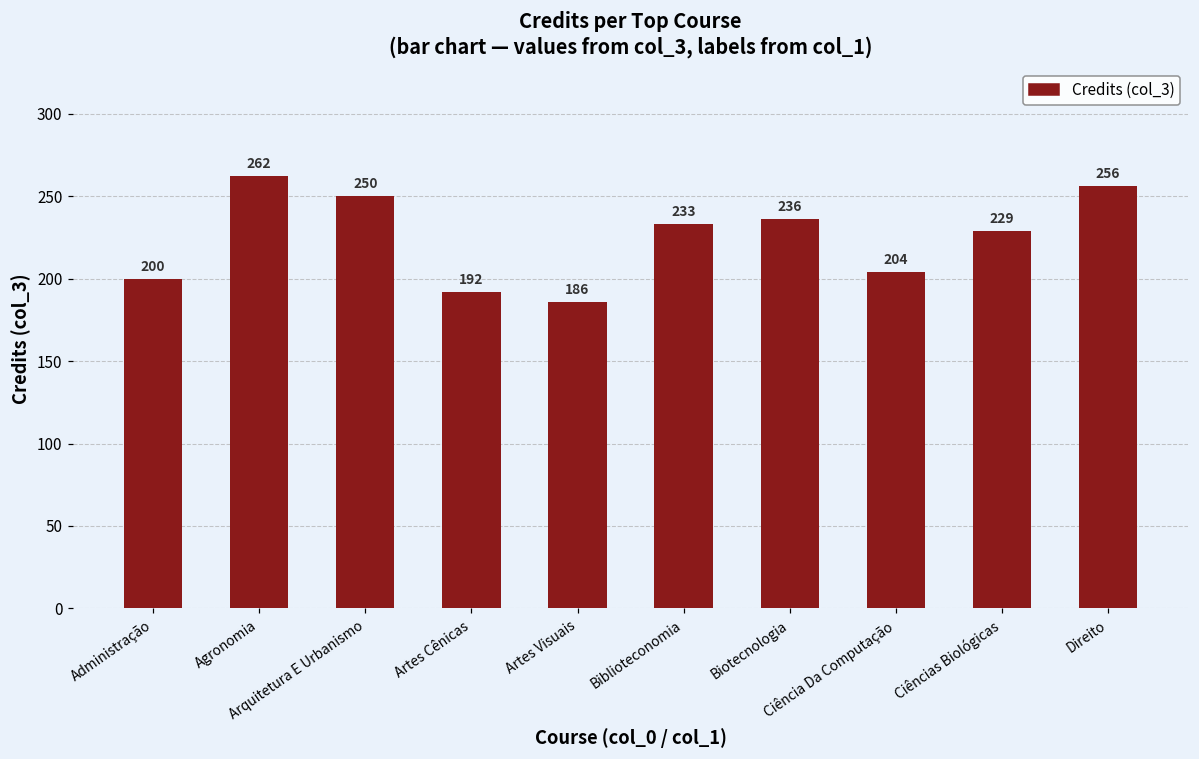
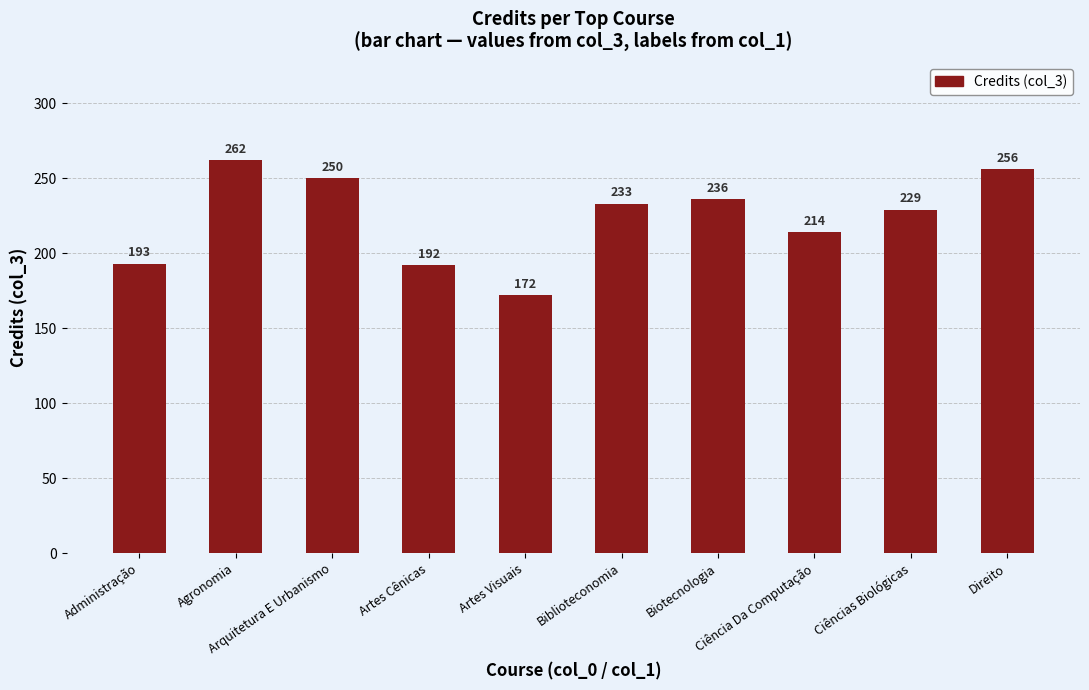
Credits (col_3), Administração: 200 -> 193
Credits (col_3), Artes Visuais: 186 -> 172
Credits (col_3), Ciência Da Computação: 204 -> 214
